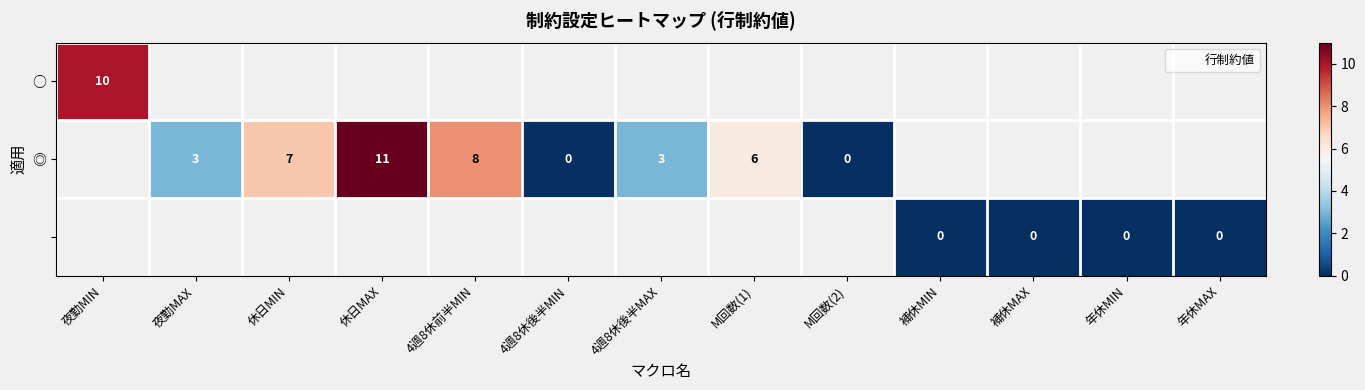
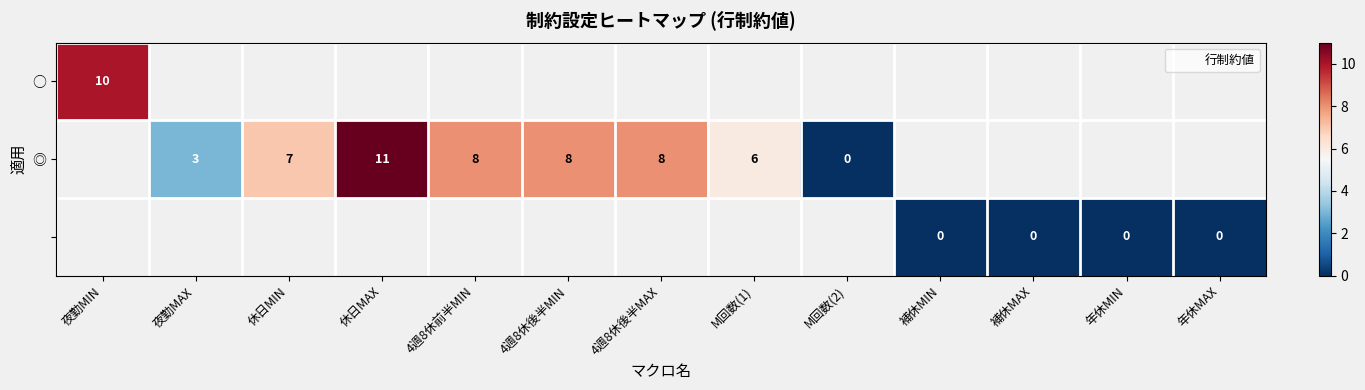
◎, 4週8休後半MIN: 0 -> 8
◎, 4週8休後半MAX: 3 -> 8
